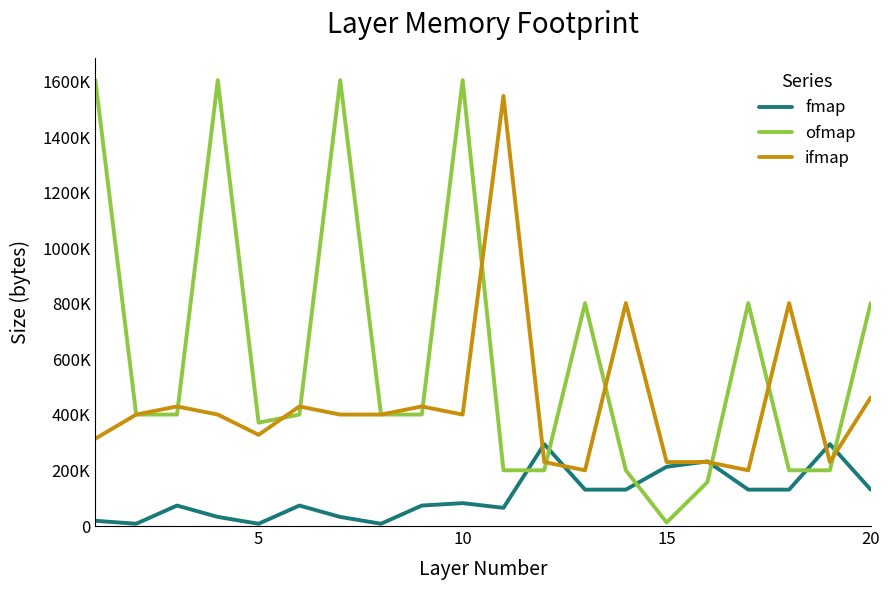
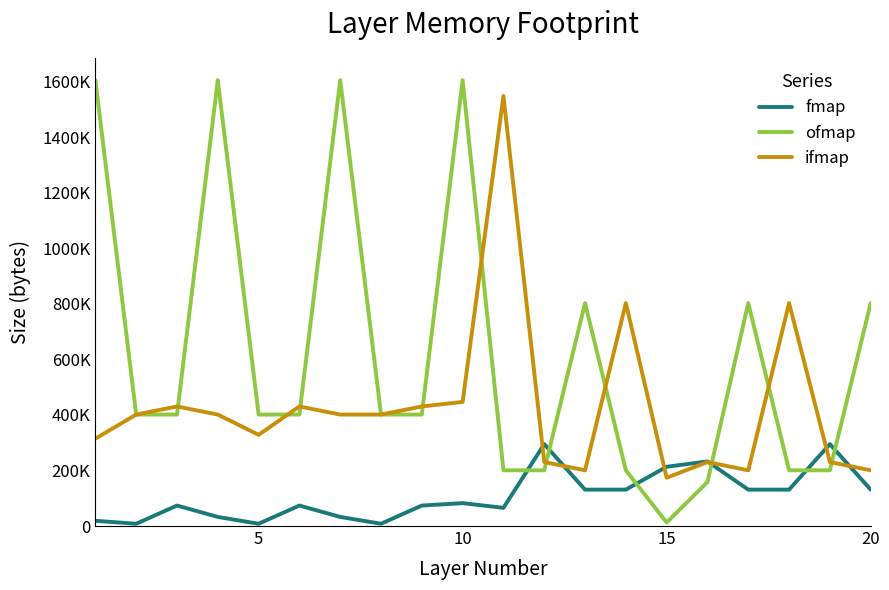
ofmap, 5: 370000 -> 400000
ifmap, 10: 400000 -> 450000
ifmap, 15: 230000 -> 170000
ifmap, 20: 460000 -> 200000
